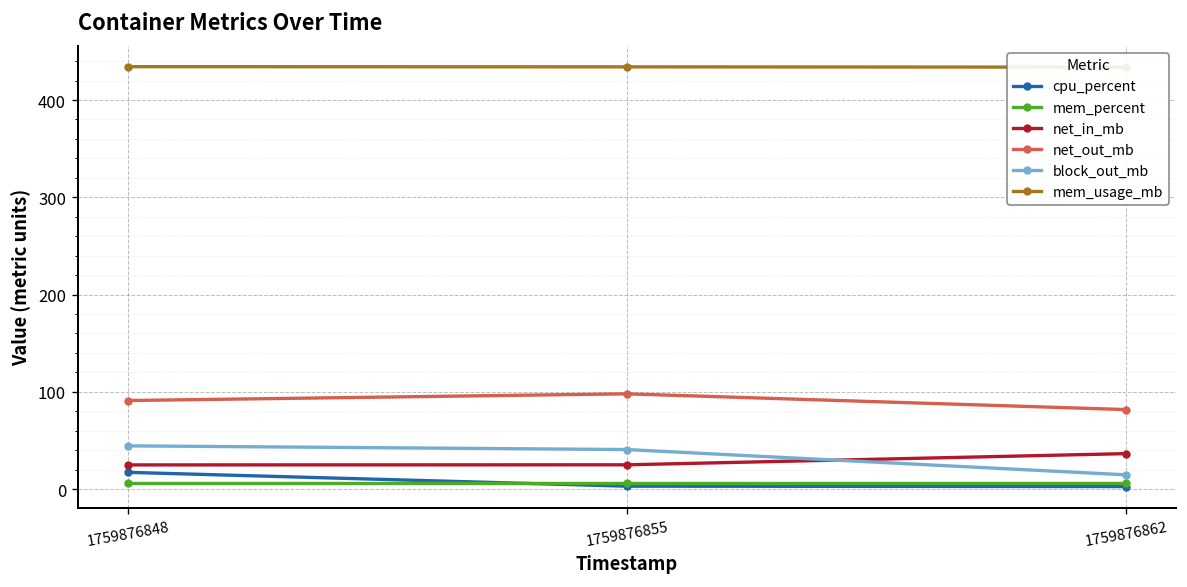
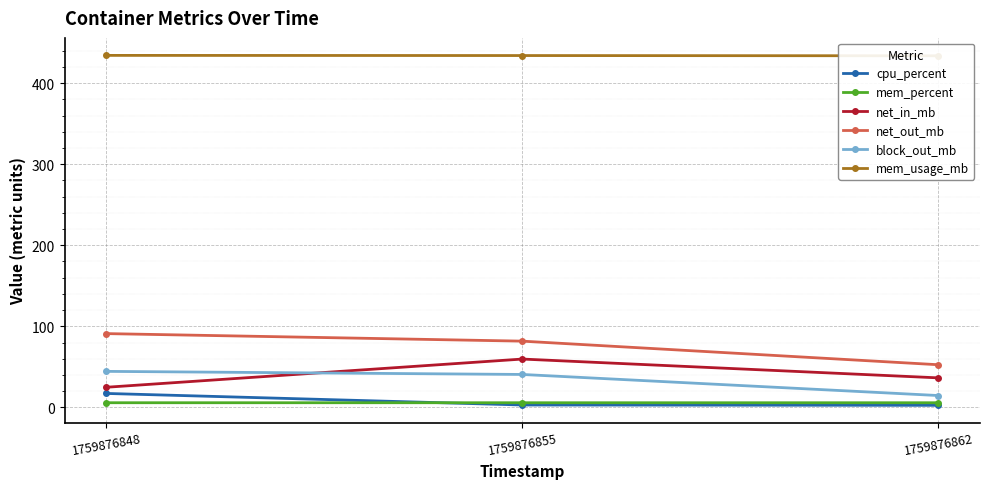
net_in_mb, 1759876855: 20 -> 60
net_out_mb, 1759876855: 100 -> 80
net_out_mb, 1759876862: 80 -> 50
